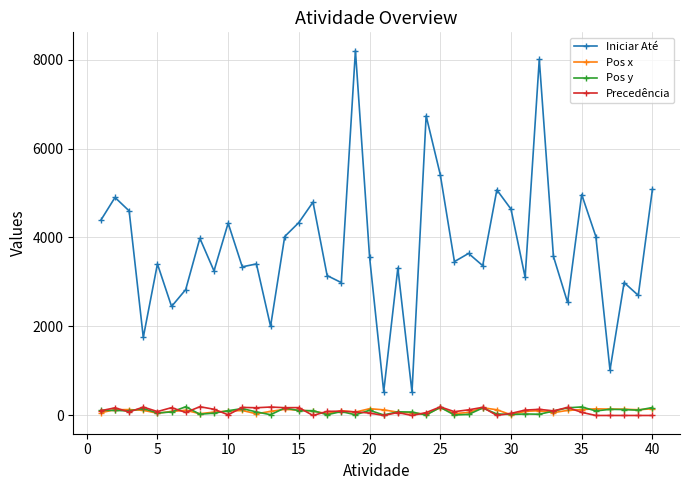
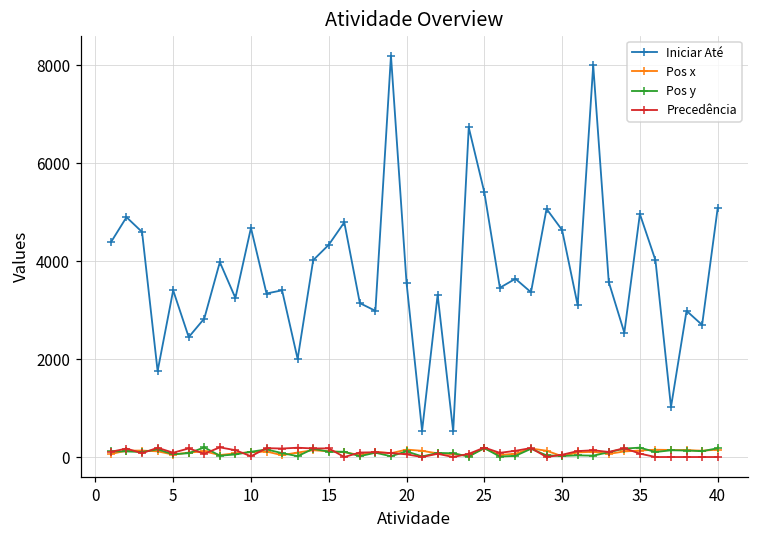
Iniciar Até, 10: 4300 -> 4700
